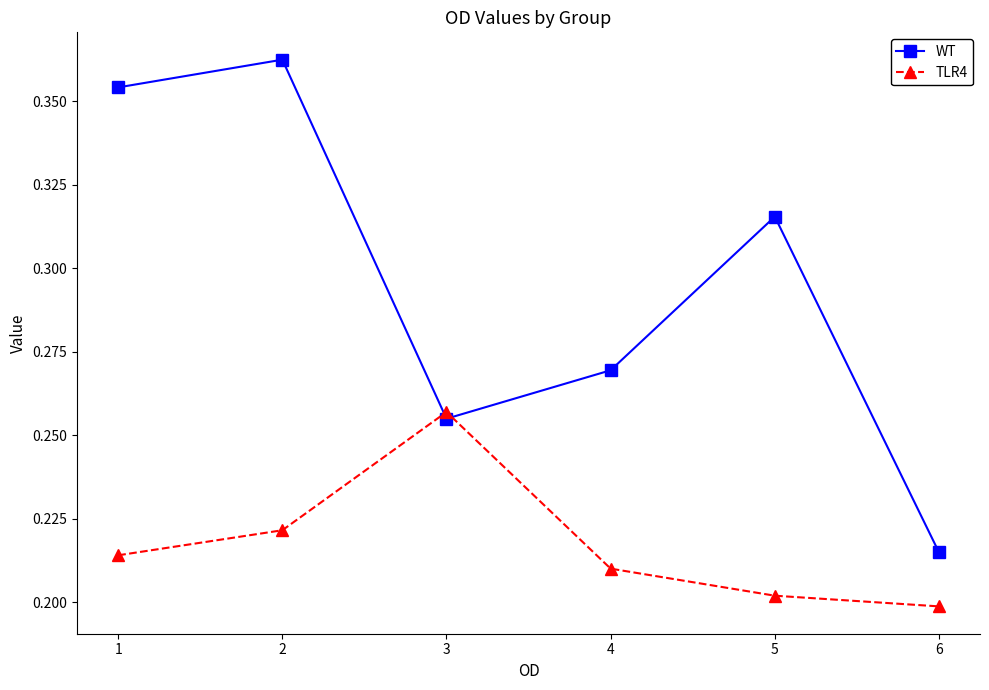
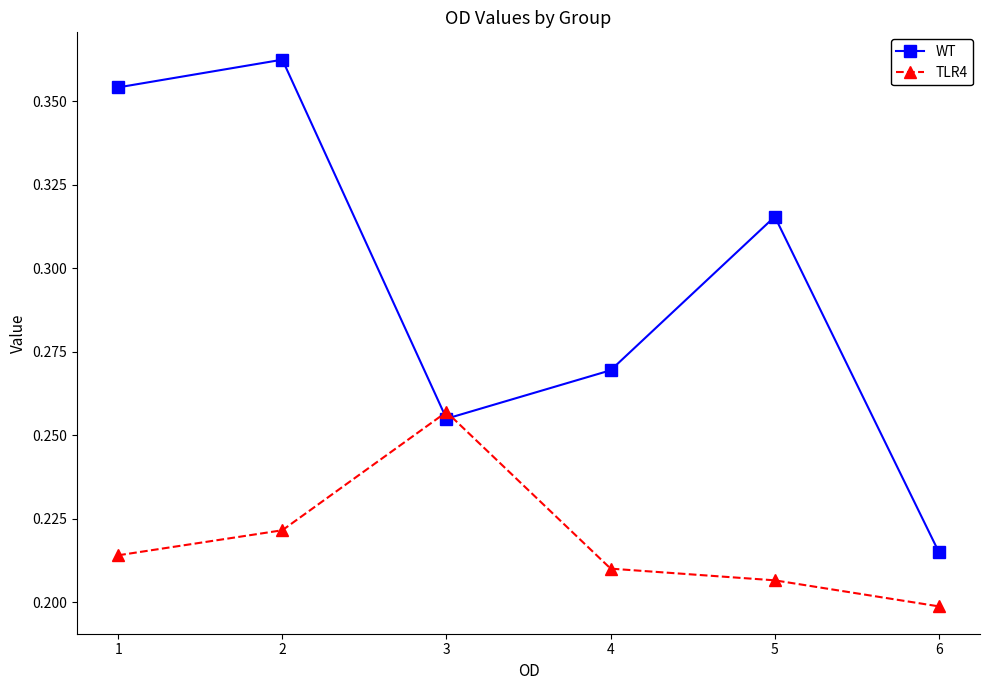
TLR4, 5: 0.202 -> 0.207
